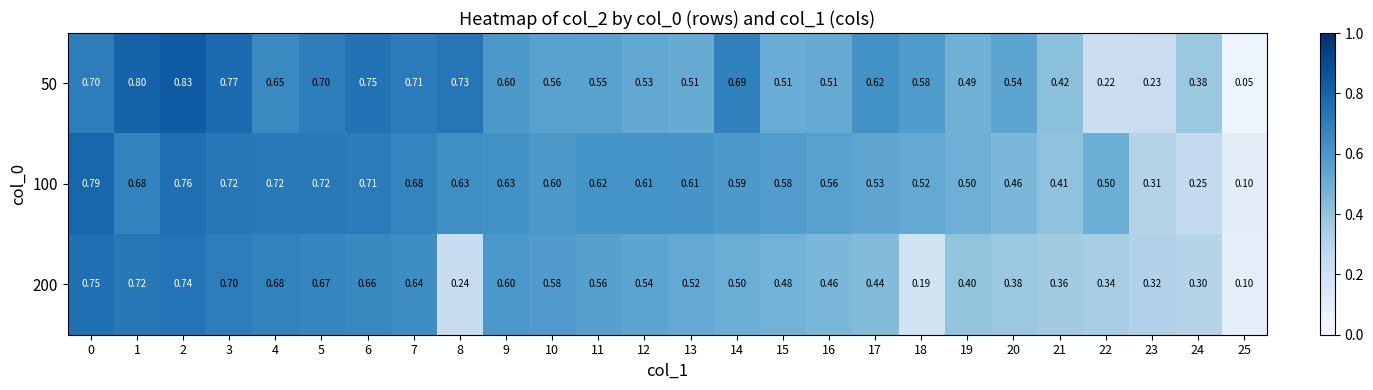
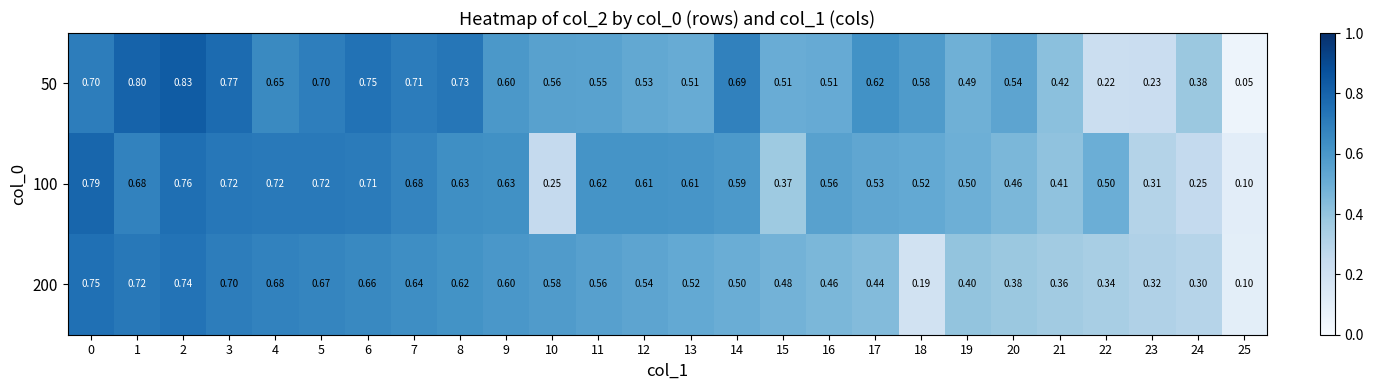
100, 10: 0.60 -> 0.25
100, 15: 0.58 -> 0.37
200, 8: 0.24 -> 0.62
